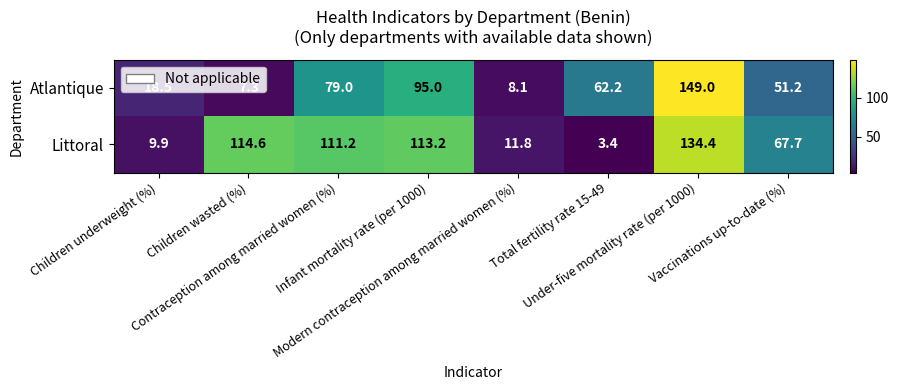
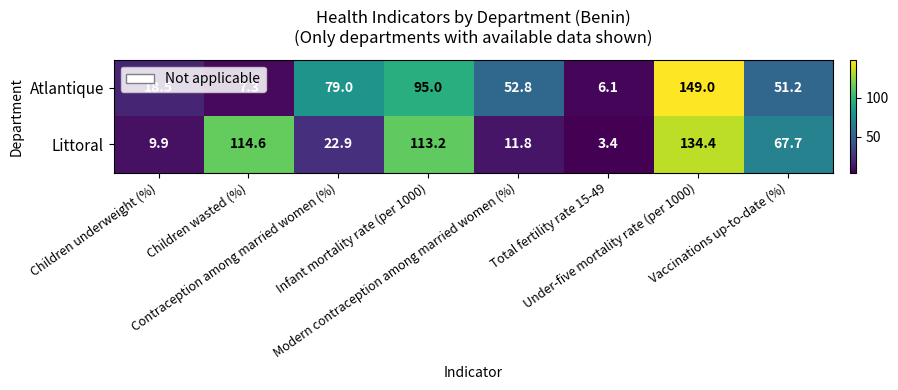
Atlantique, Modern contraception among married women (%): 8.1 -> 52.8
Atlantique, Total fertility rate 15-49: 62.2 -> 6.1
Littoral, Contraception among married women (%): 111.2 -> 22.9
